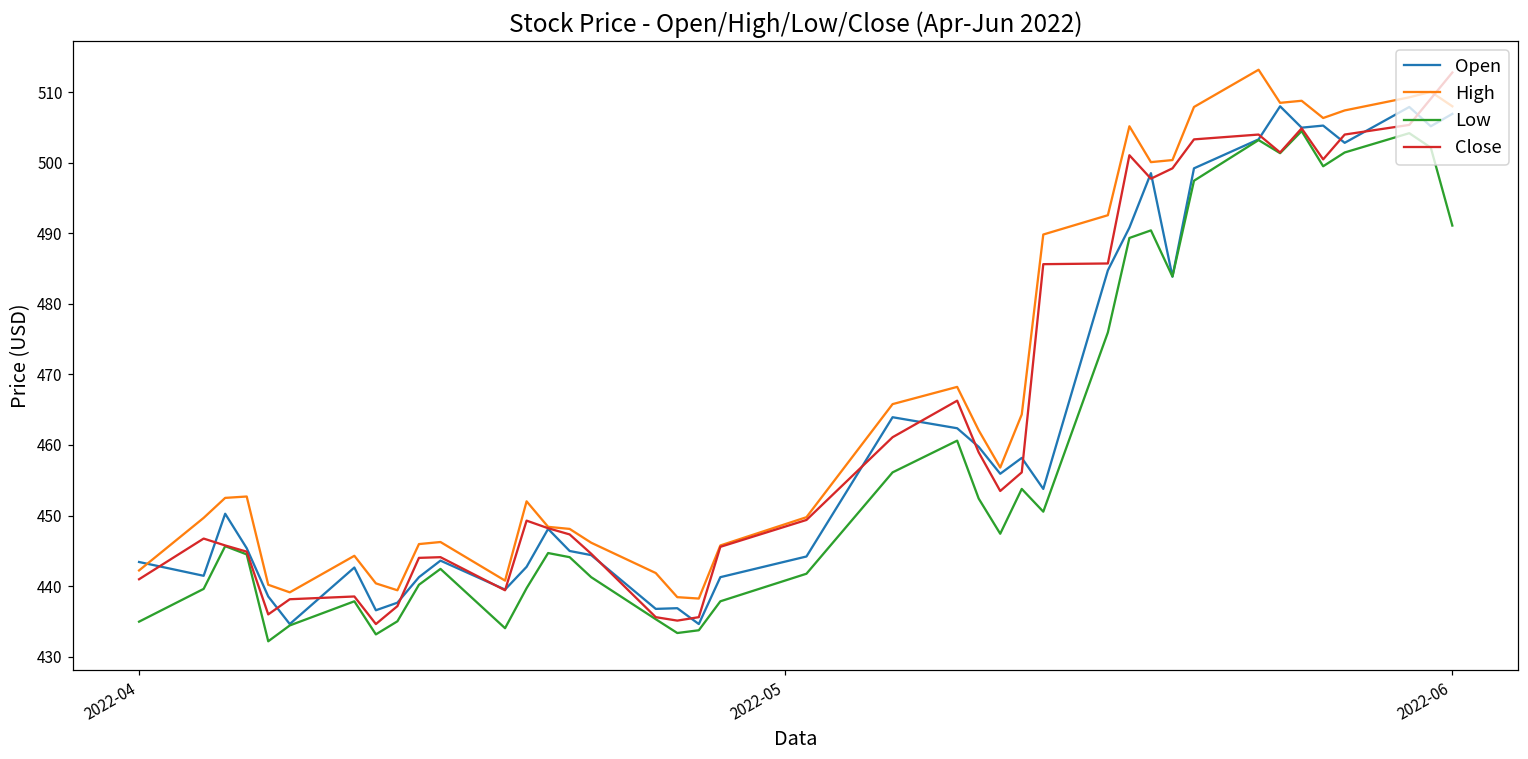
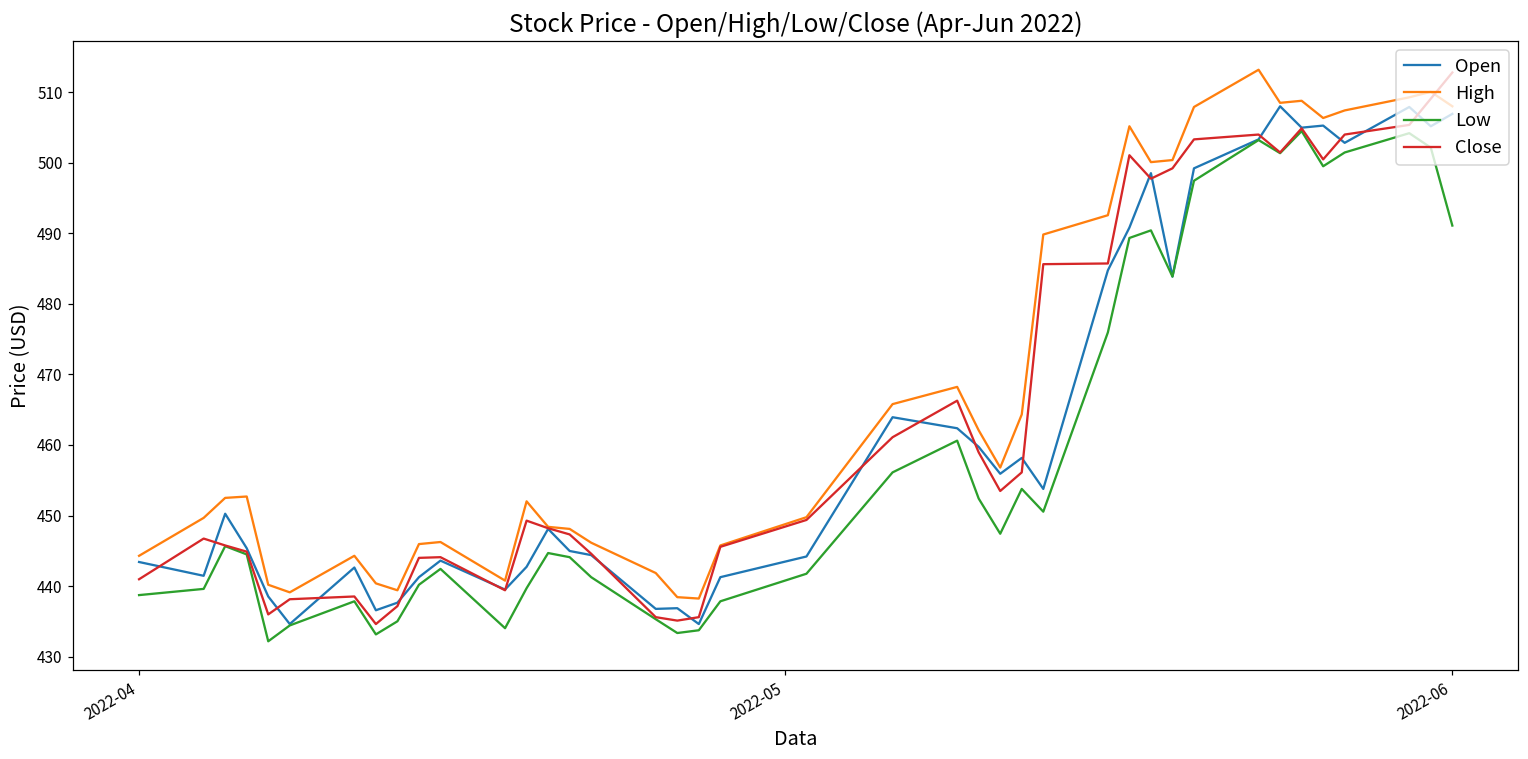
High, 2022-04: 442 -> 444
Low, 2022-04: 435 -> 439
